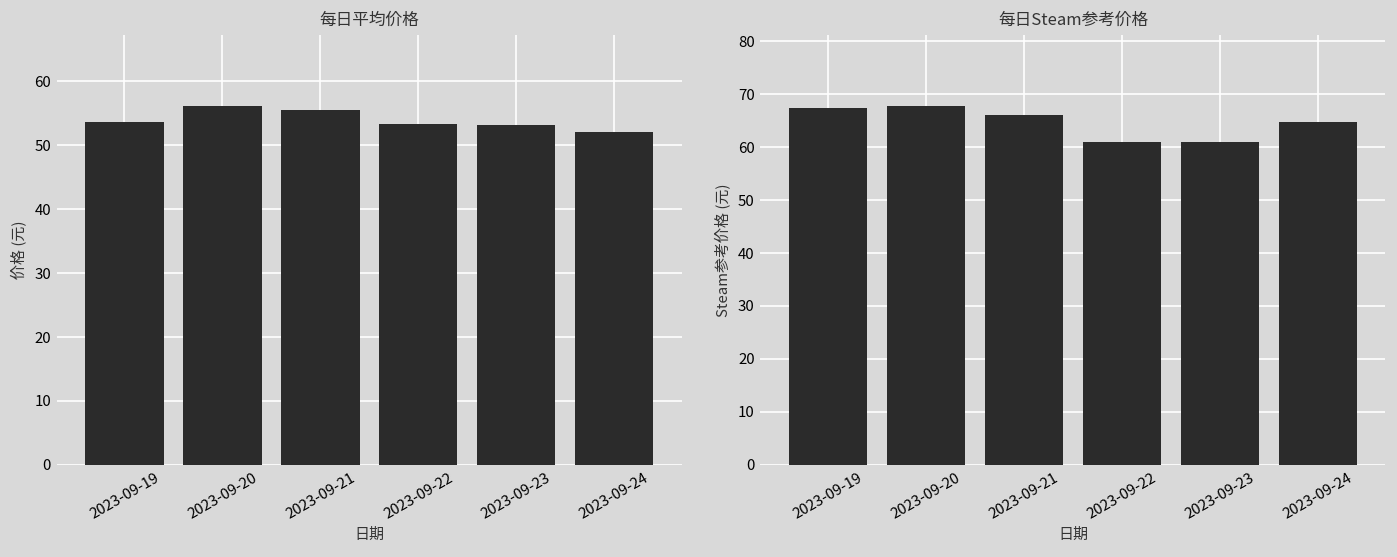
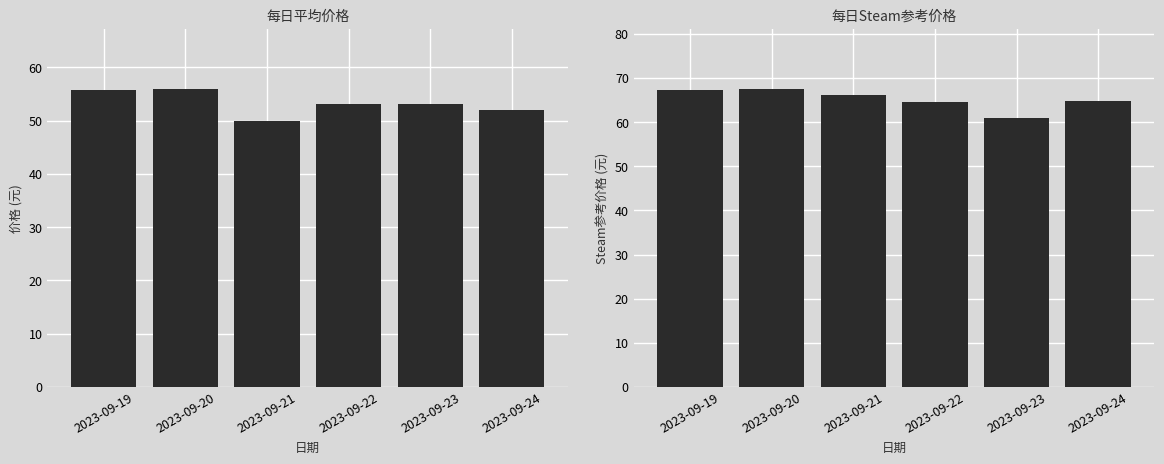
每日平均价格, 2023-09-19: 54 -> 56
每日平均价格, 2023-09-21: 55 -> 50
每日Steam参考价格, 2023-09-22: 61 -> 65
